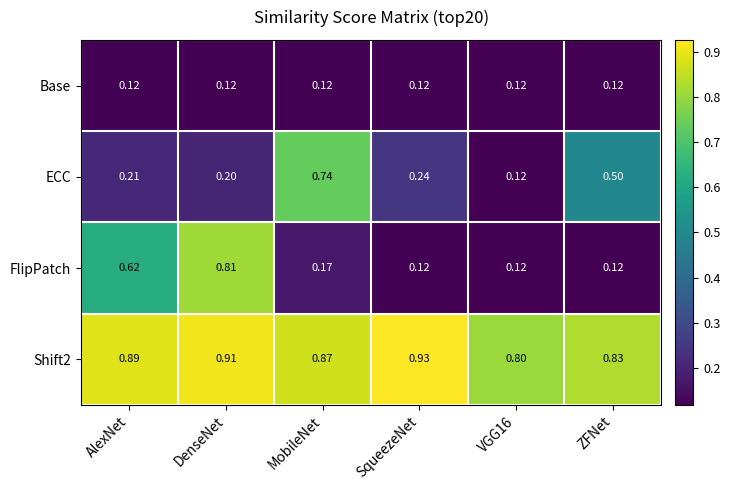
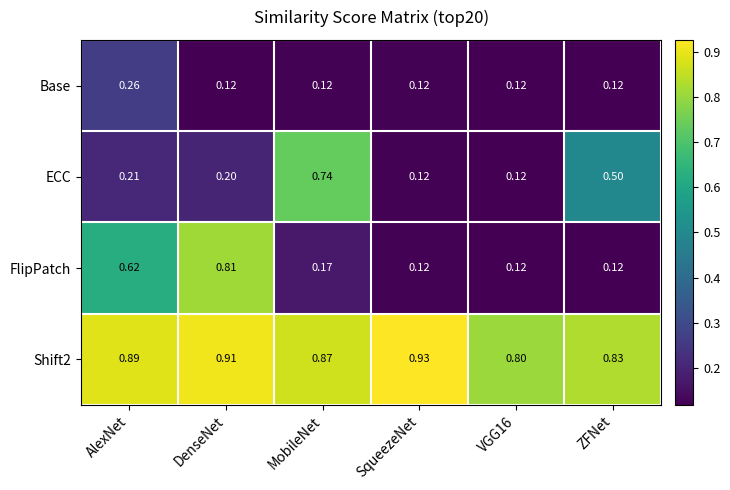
Base, AlexNet: 0.12 -> 0.26
ECC, SqueezeNet: 0.24 -> 0.12
